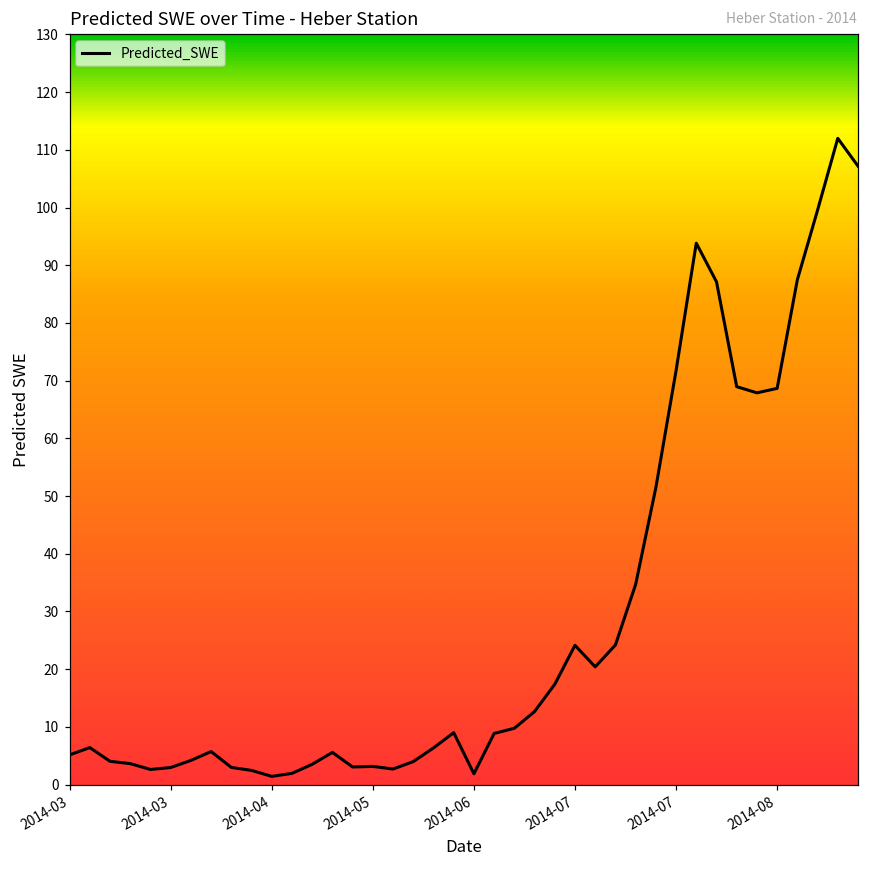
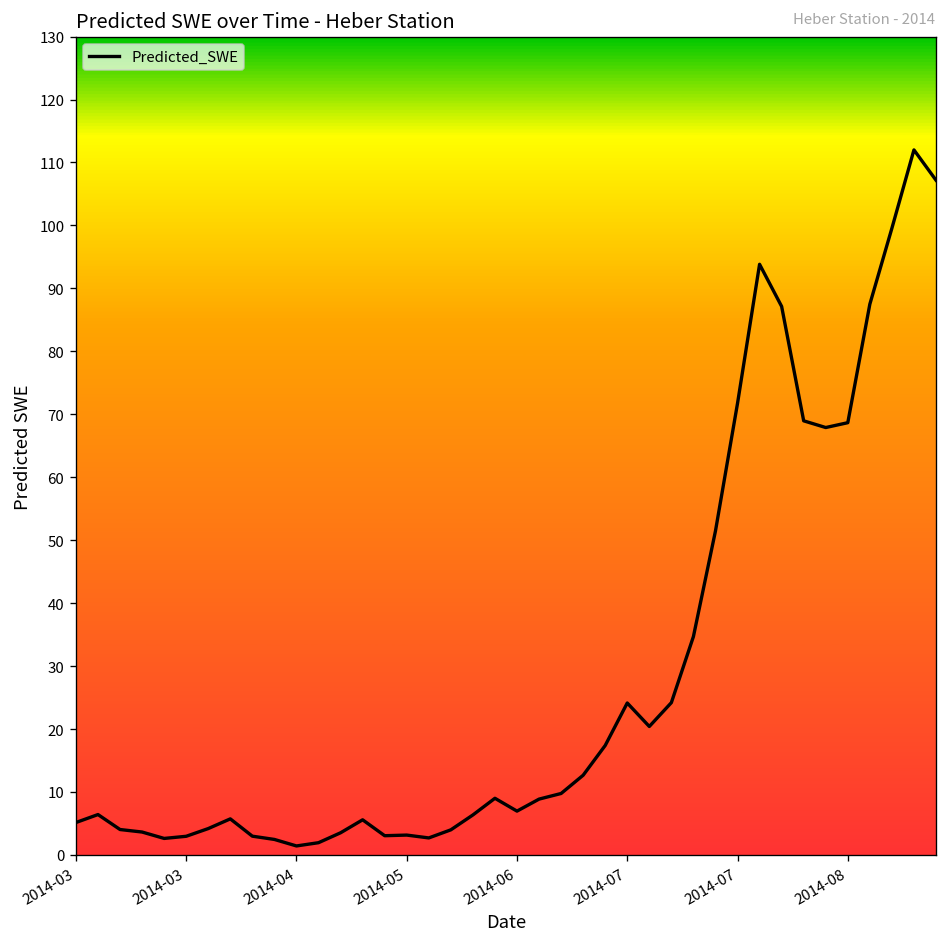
2014-06: 2 -> 7
